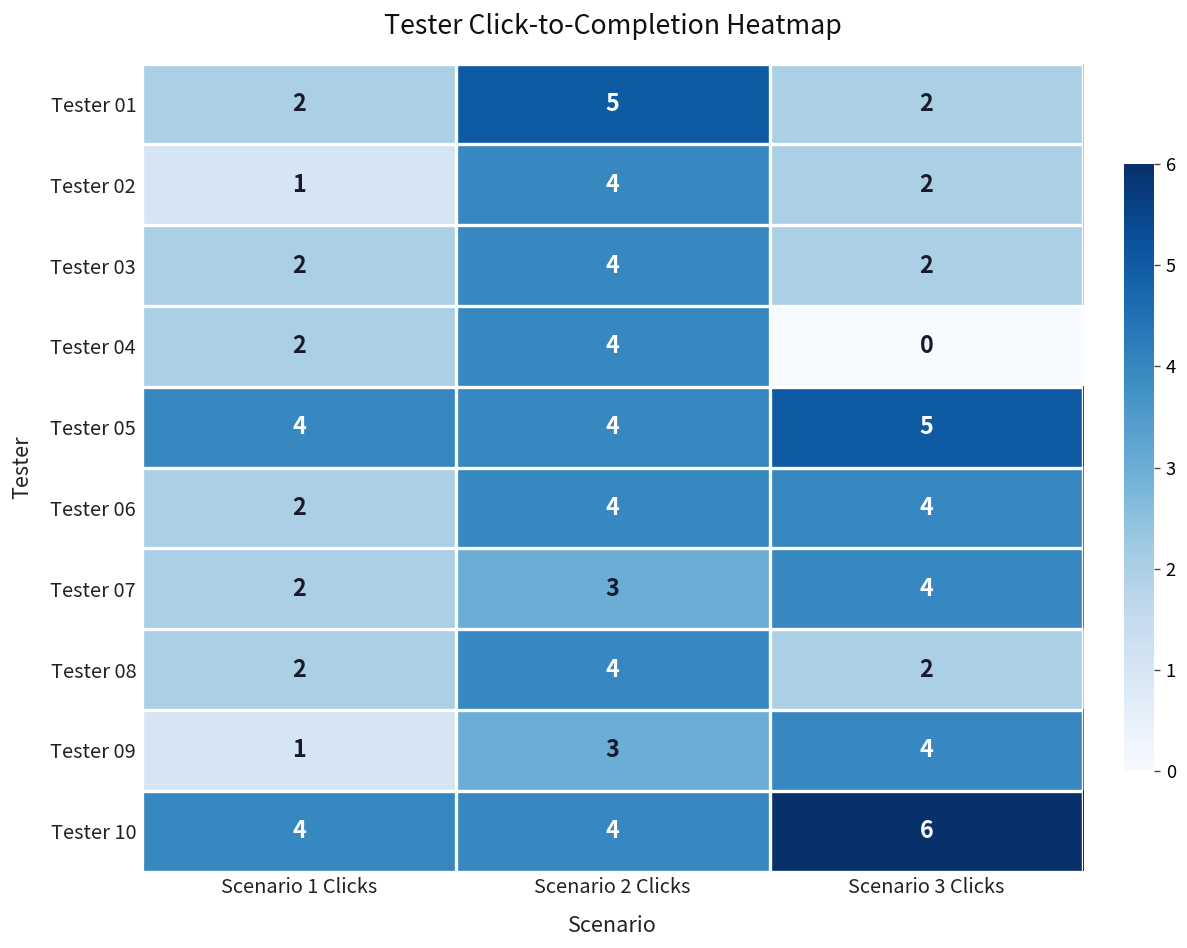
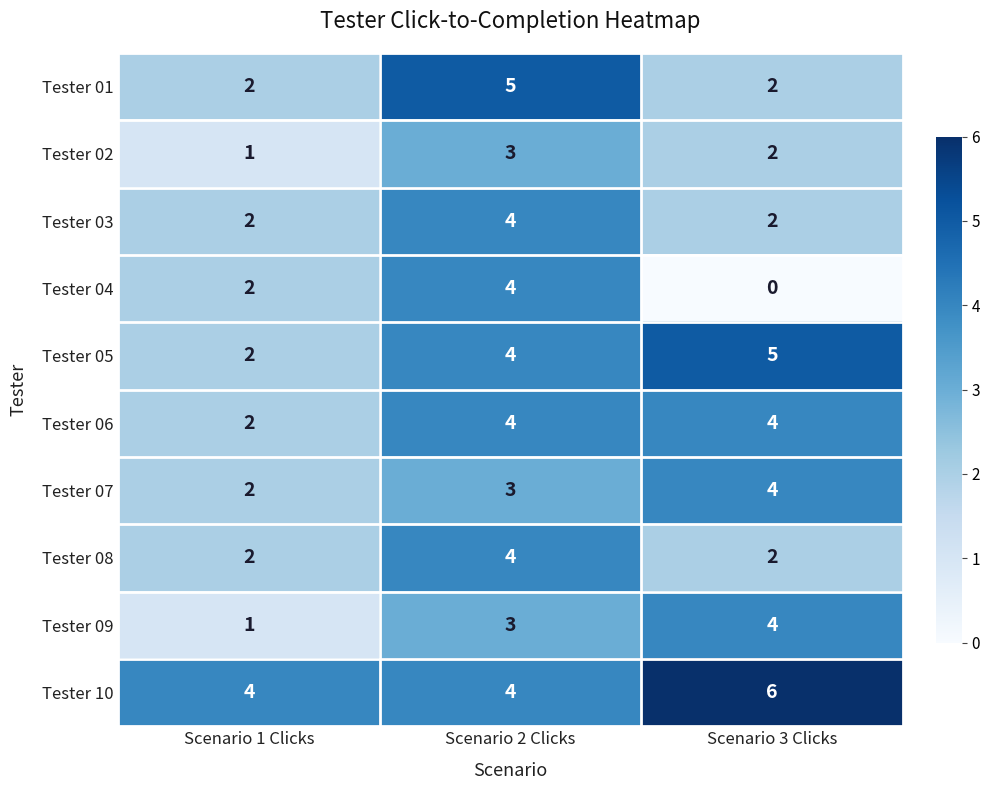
Tester 02, Scenario 2 Clicks: 4 -> 3
Tester 05, Scenario 1 Clicks: 4 -> 2
